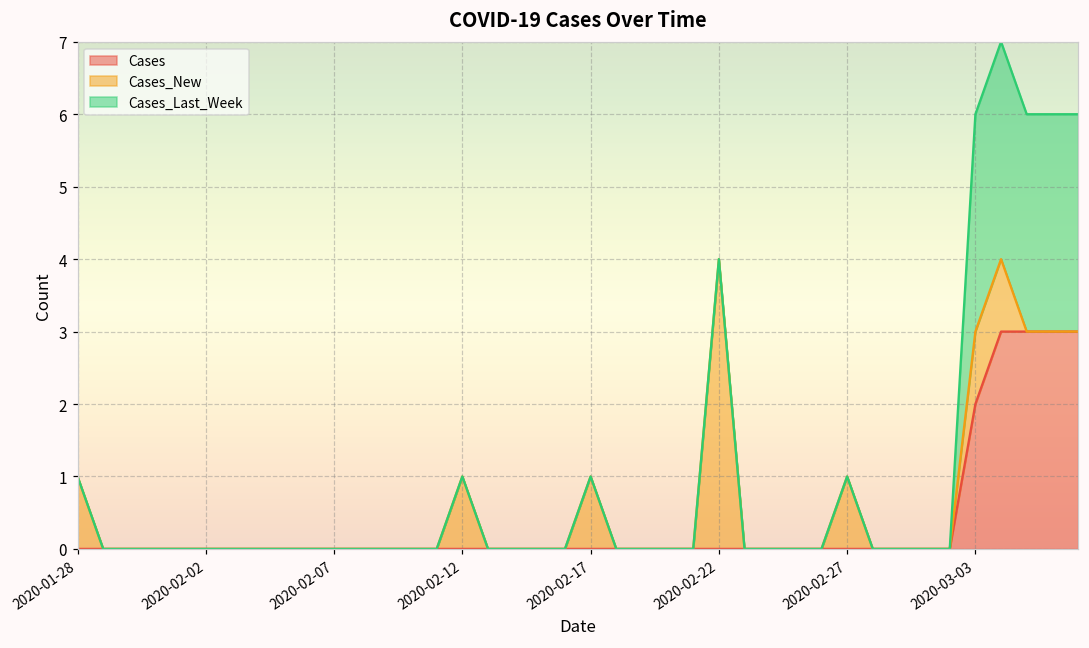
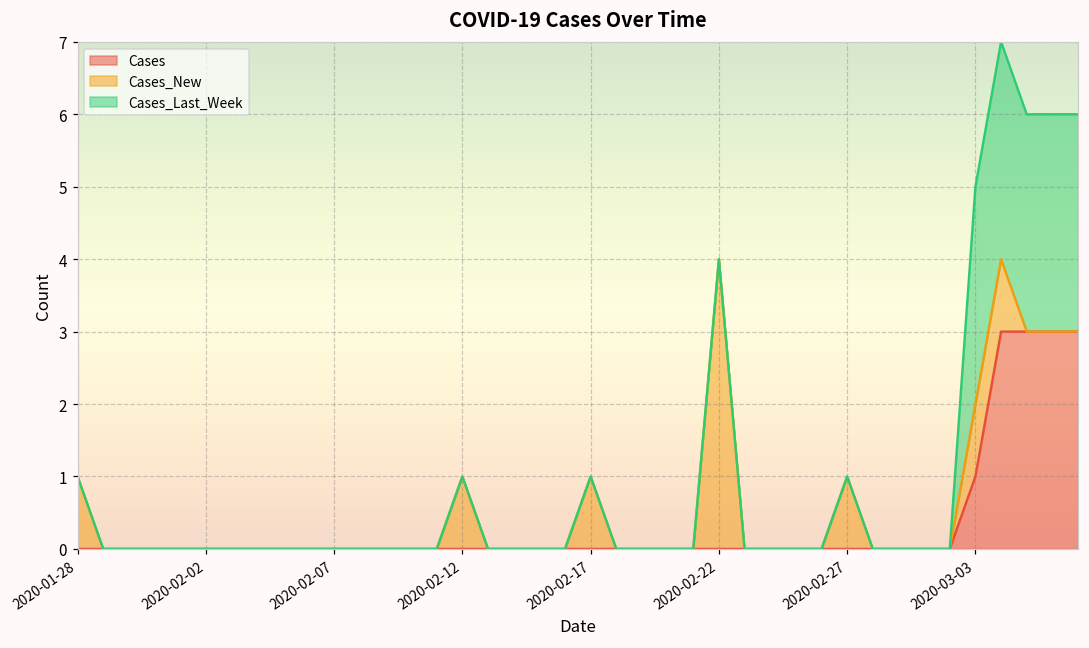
Cases, 2020-03-03: 2 -> 1
